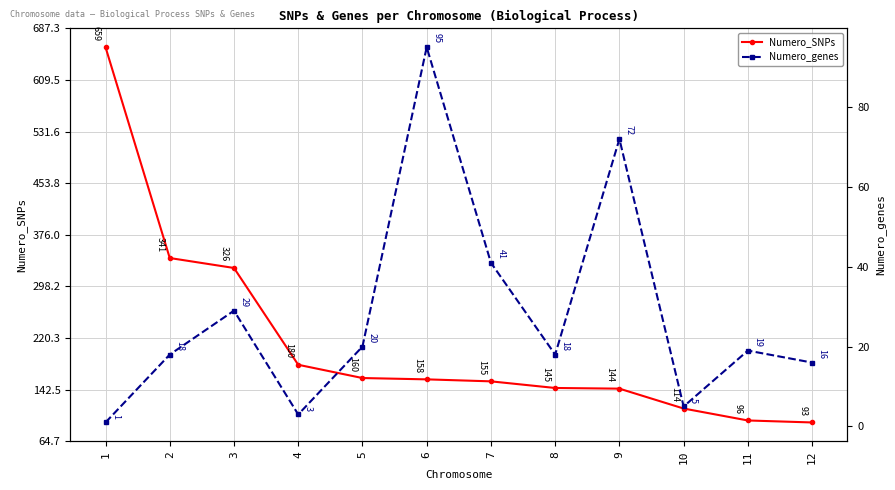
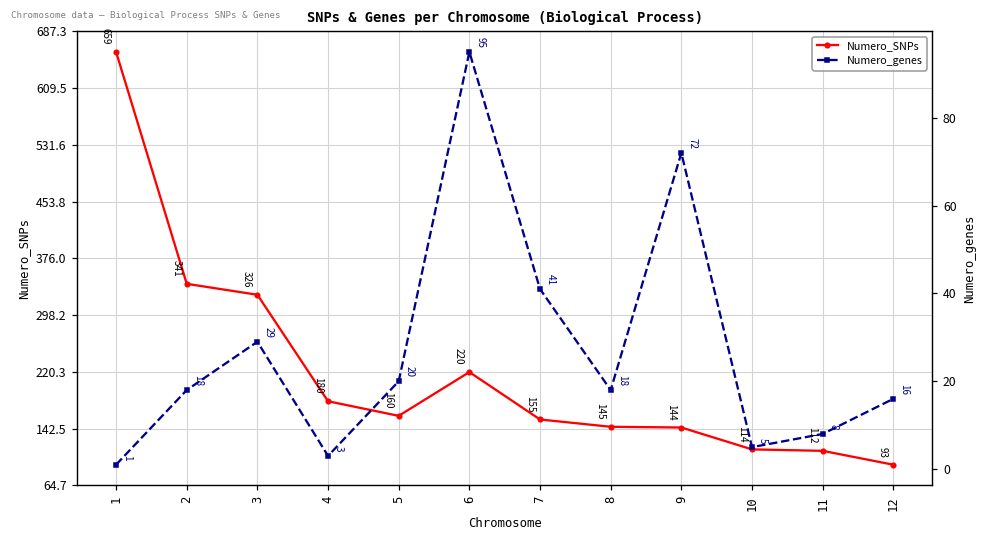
Numero_SNPs, 6: 158 -> 220
Numero_SNPs, 11: 96 -> 112
Numero_genes, 11: 19 -> 8
